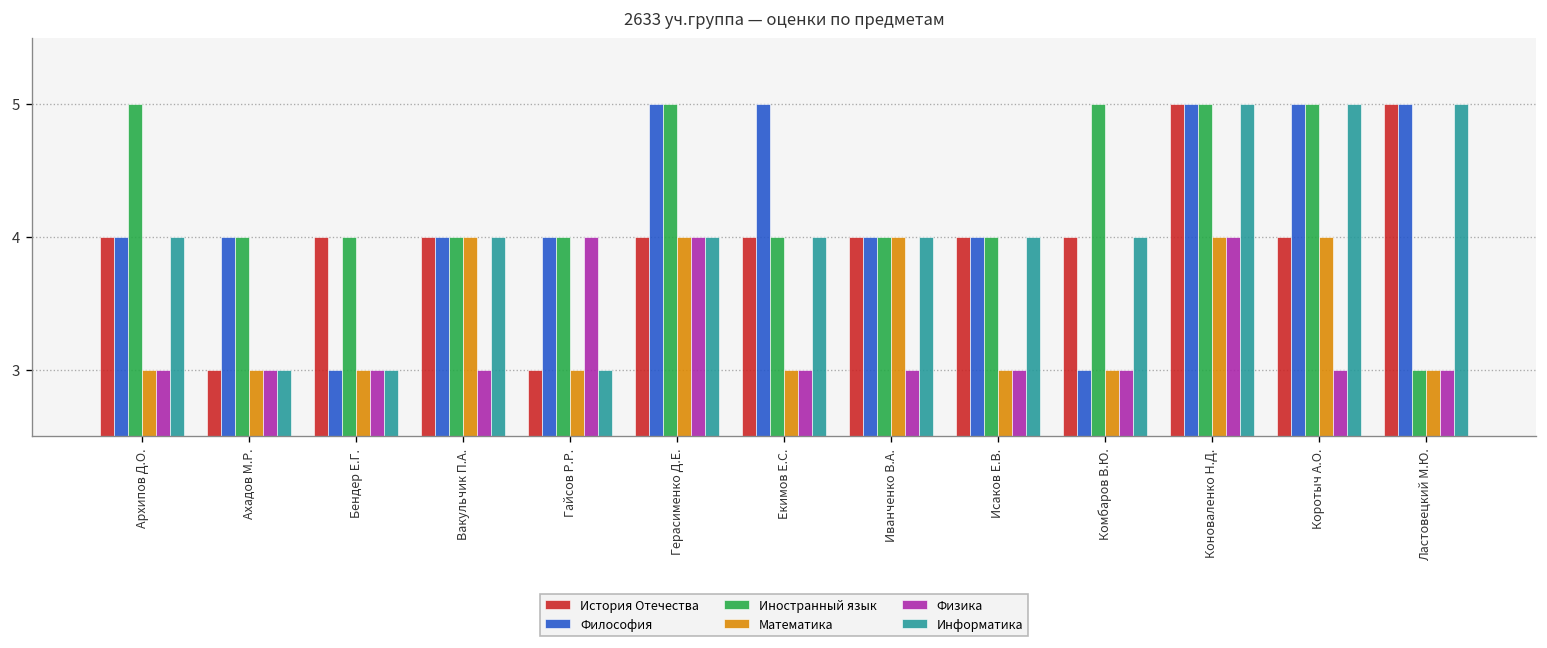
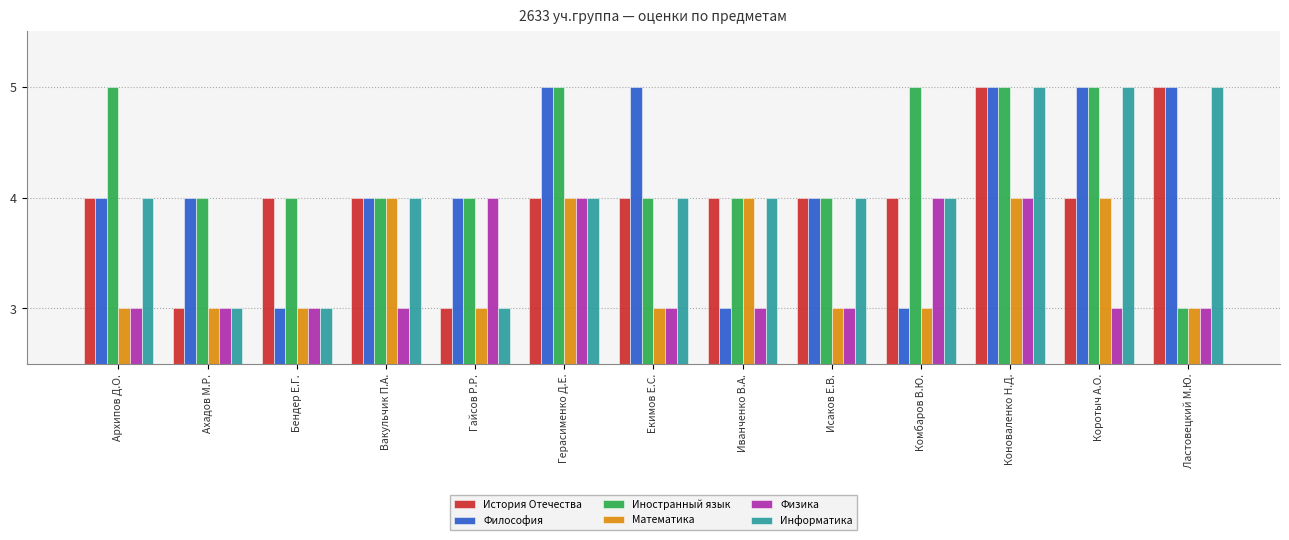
Философия, Иванченко В.А.: 4 -> 3
Физика, Комбаров В.Ю.: 3 -> 4
